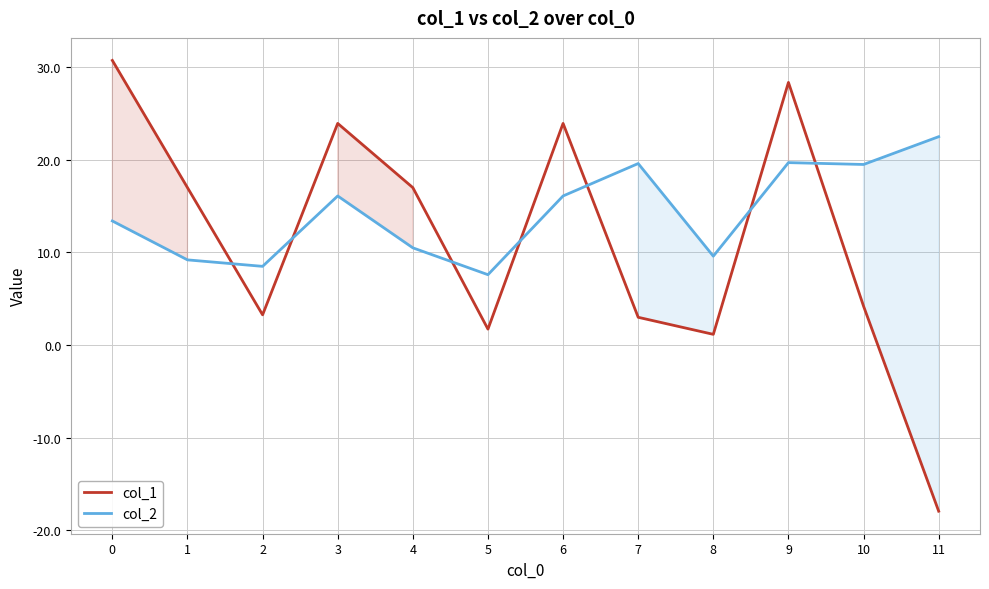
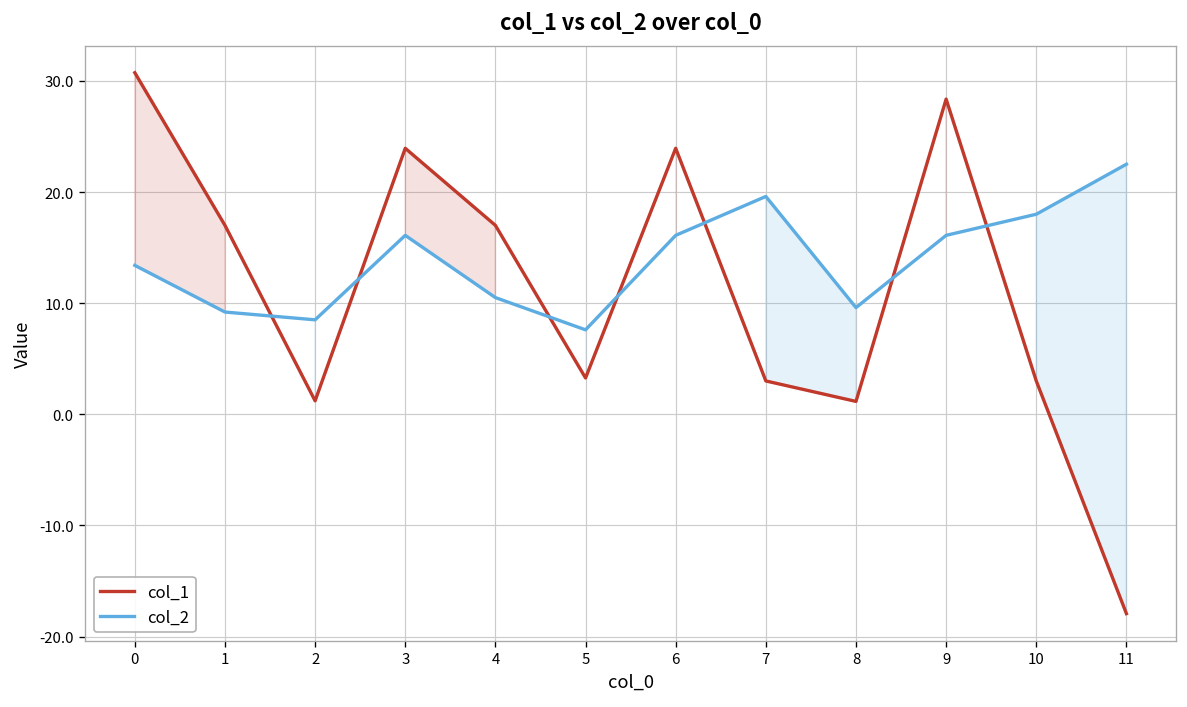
col_1, 2: 3 -> 1
col_1, 5: 2 -> 3
col_2, 9: 20 -> 16
col_1, 10: 4 -> 3
col_2, 10: 20 -> 18
